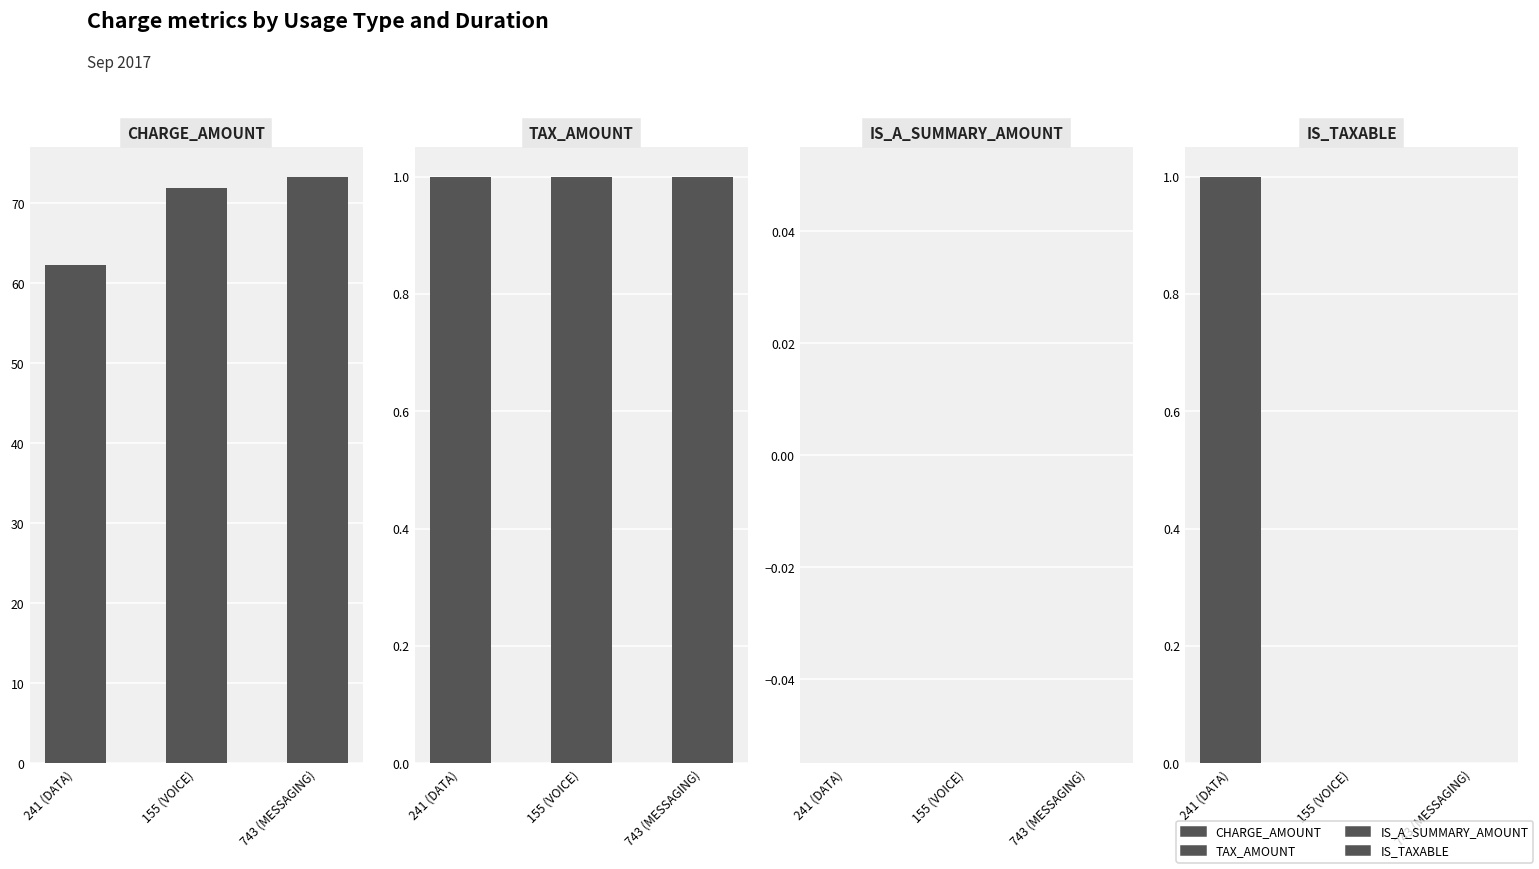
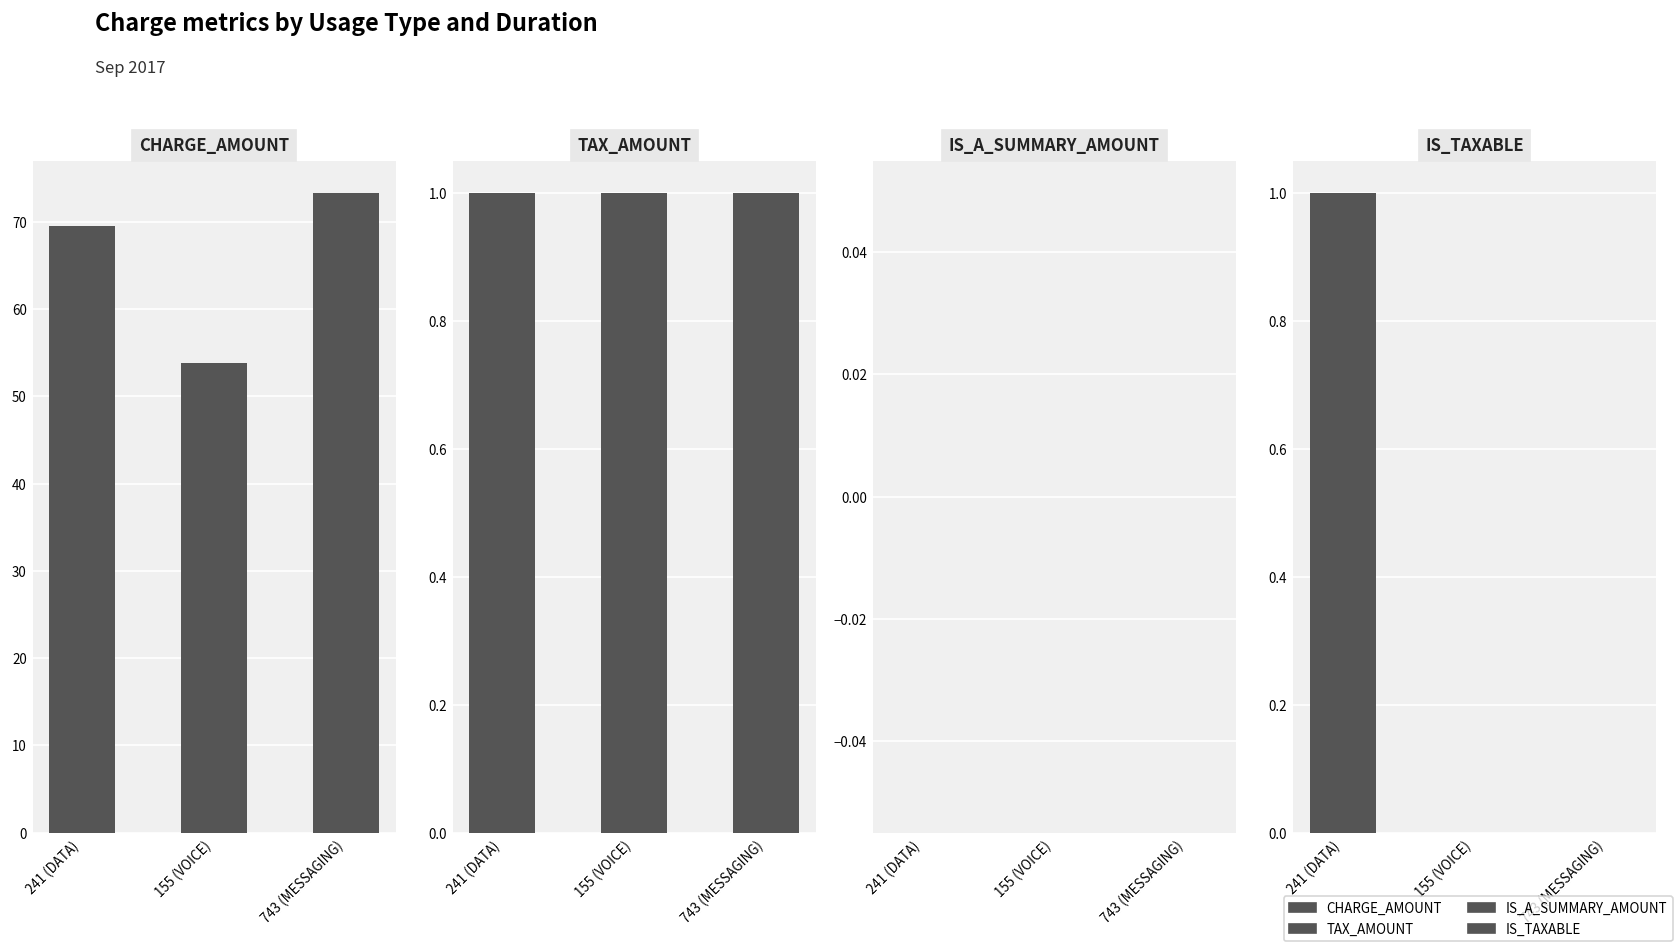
CHARGE_AMOUNT, 241 (DATA): 62 -> 70
CHARGE_AMOUNT, 155 (VOICE): 72 -> 54
